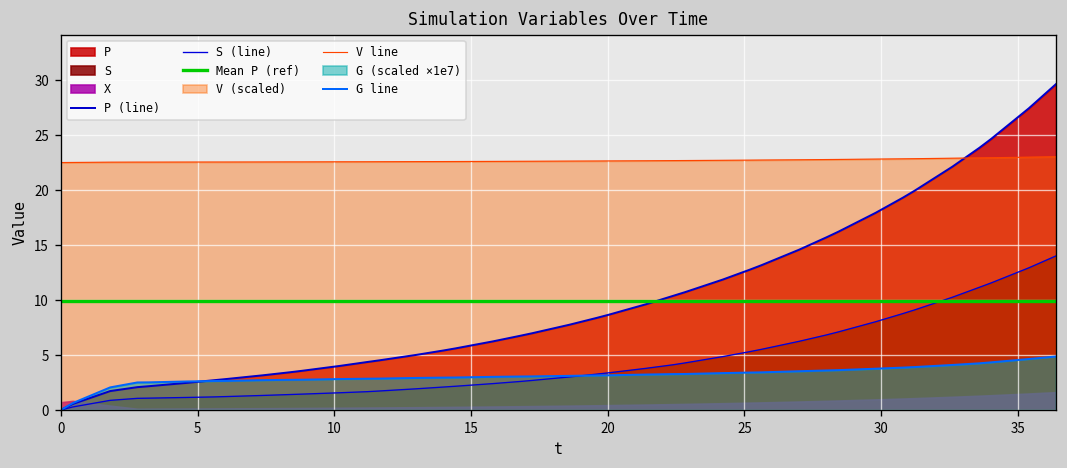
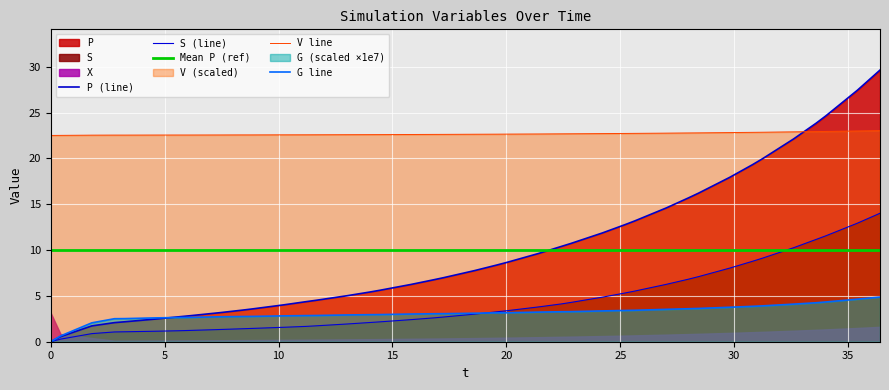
X, 0: 1 -> 3
